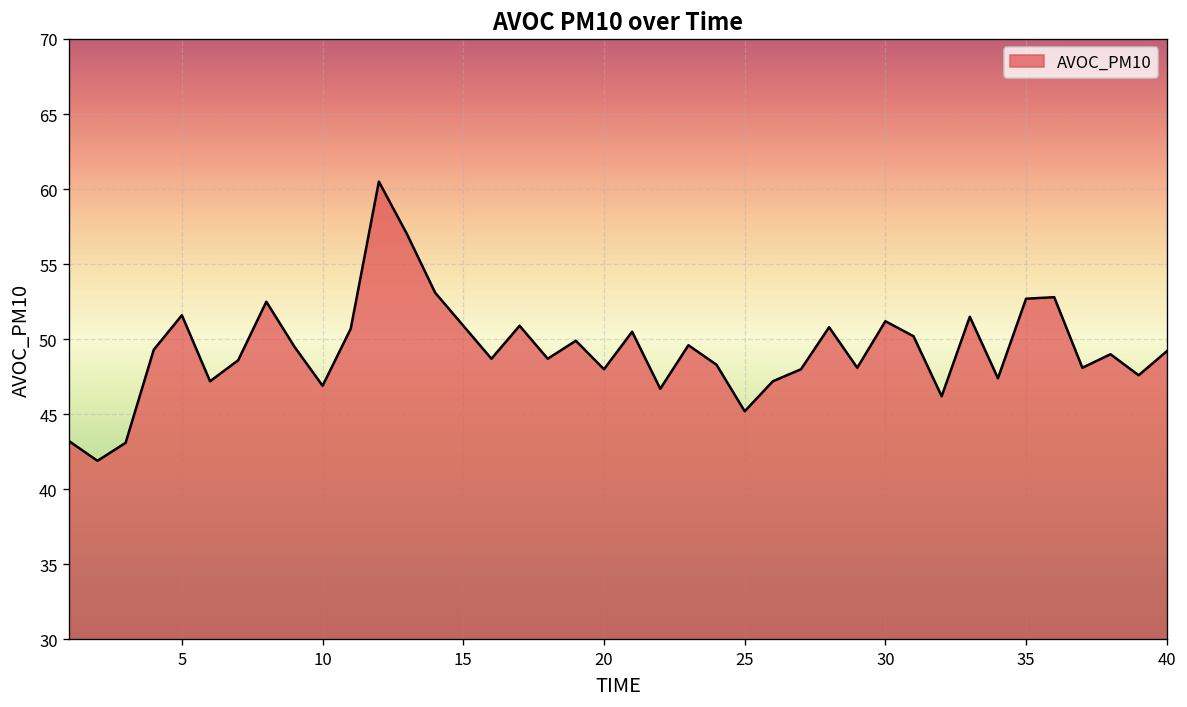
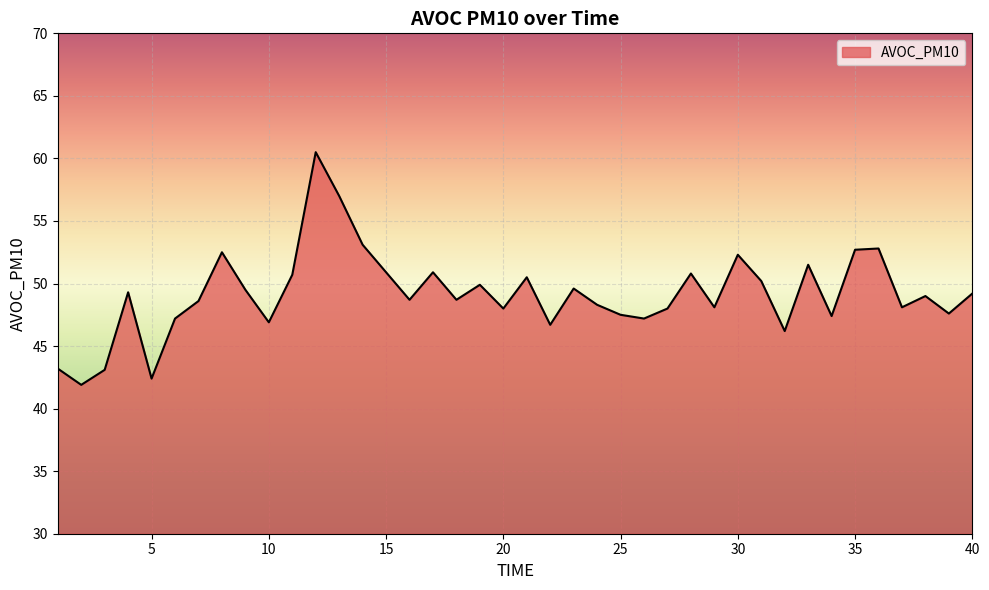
5: 51.6 -> 42.4
25: 45.2 -> 47.5
30: 51.2 -> 52.3
